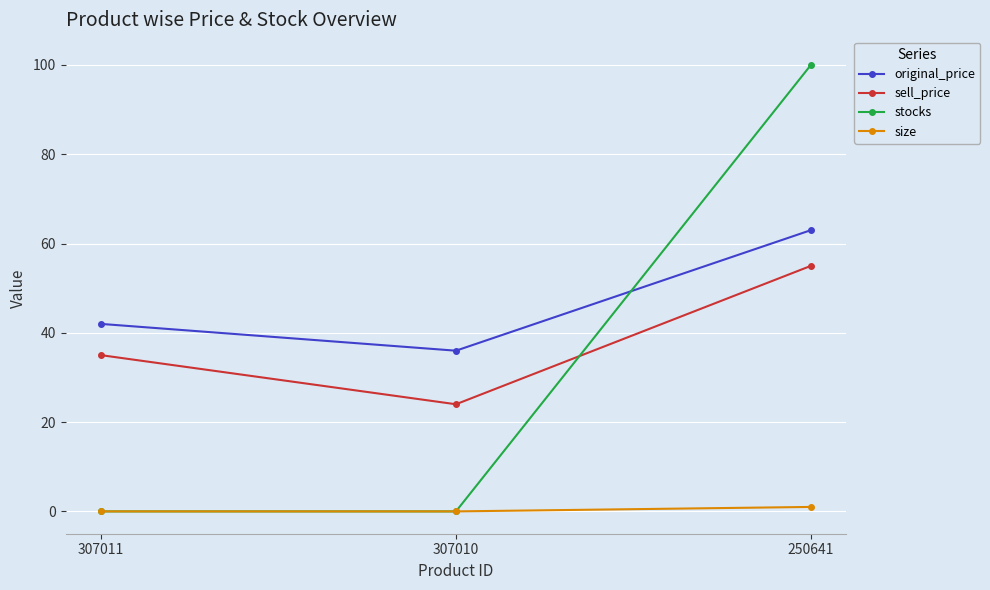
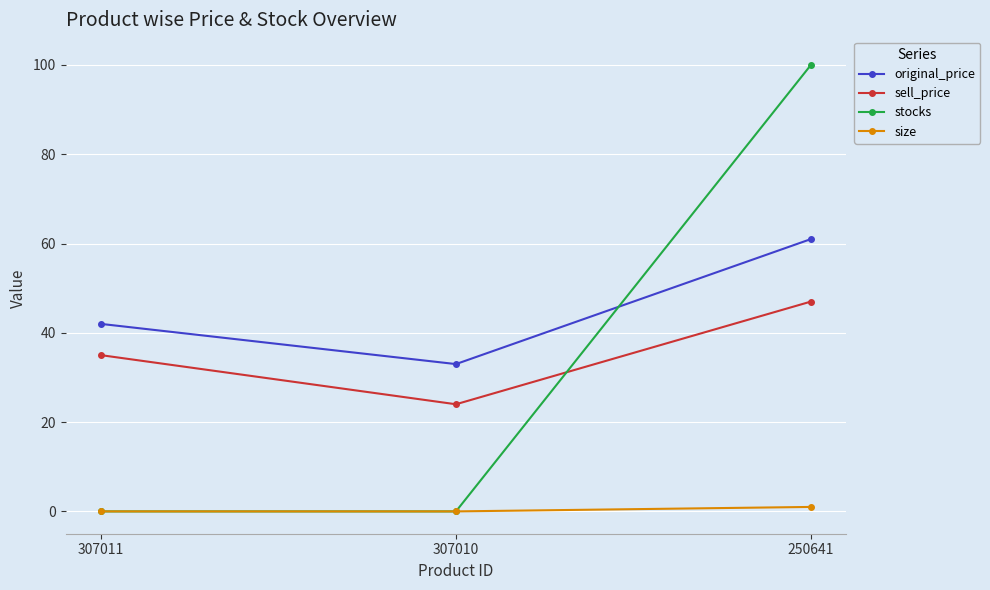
original_price, 307010: 36 -> 33
original_price, 250641: 63 -> 61
sell_price, 250641: 55 -> 47
